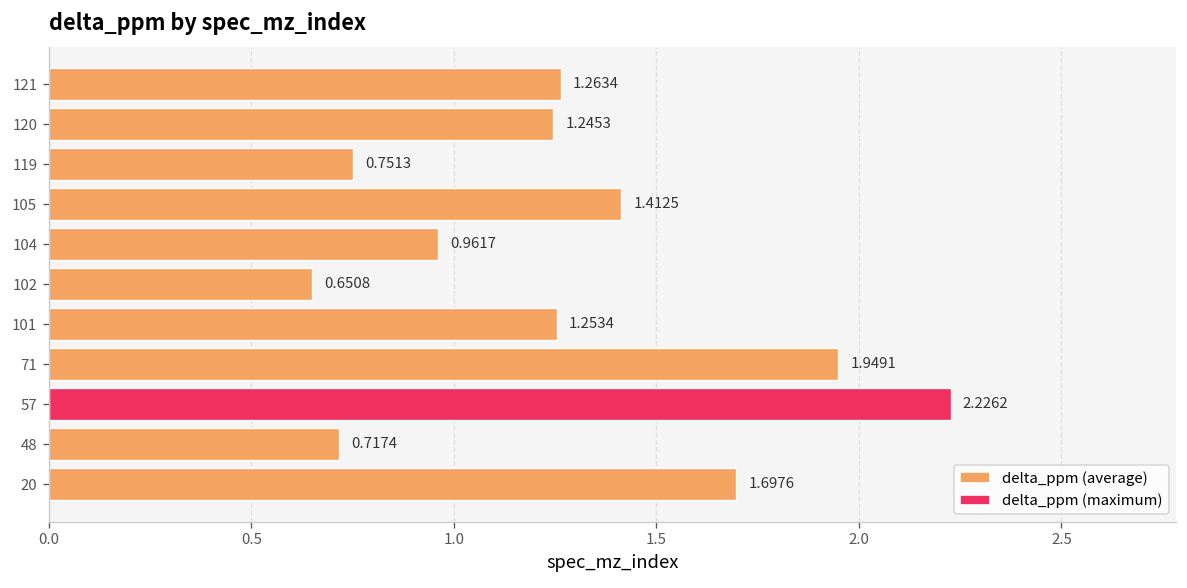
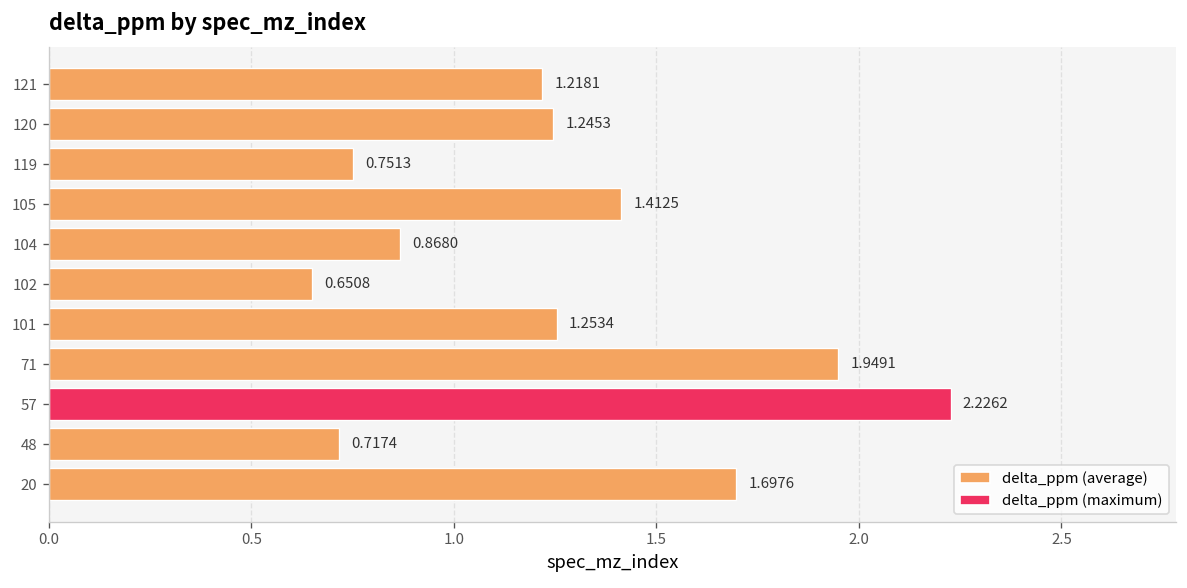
121: 1.2634 -> 1.2181
104: 0.9617 -> 0.8680
